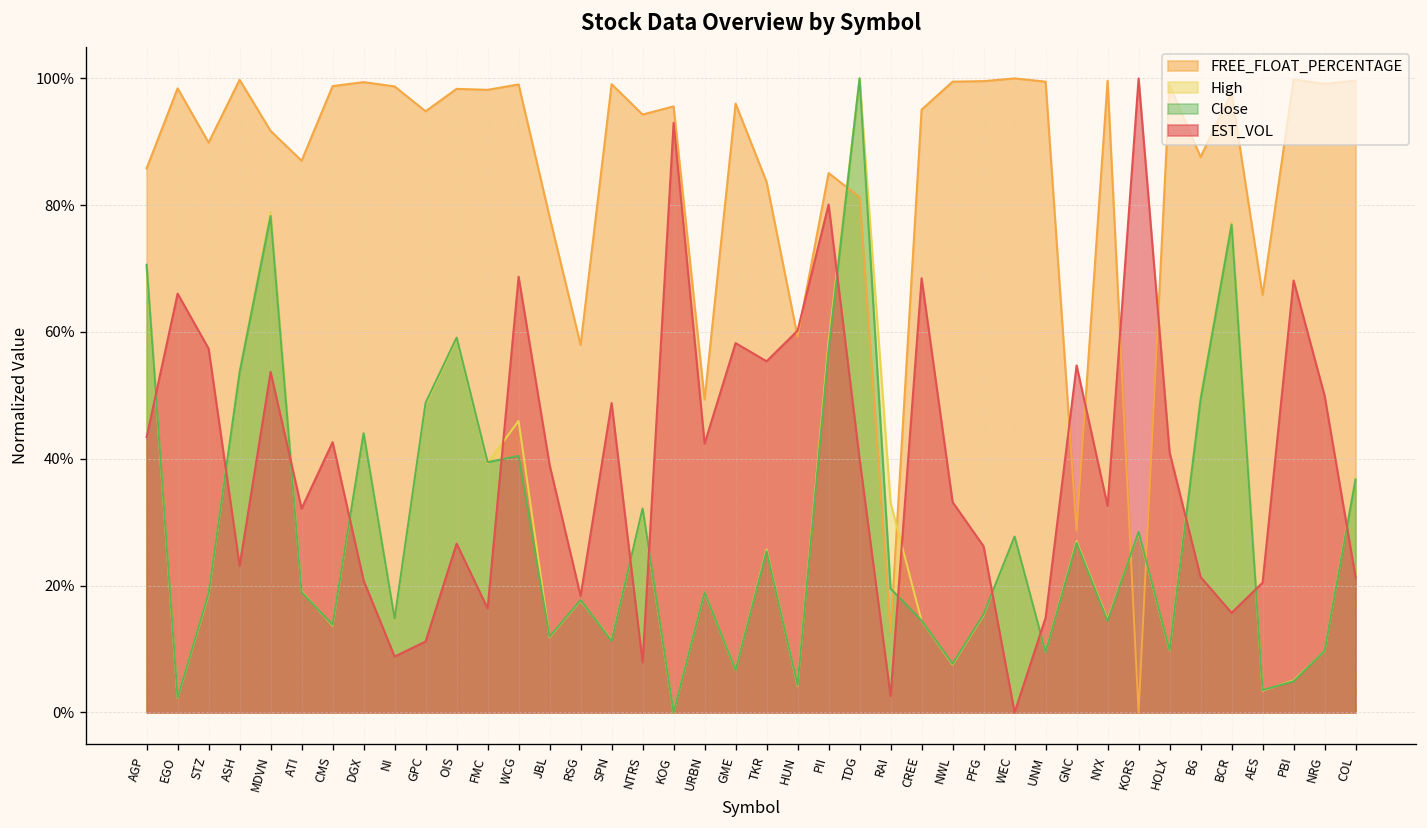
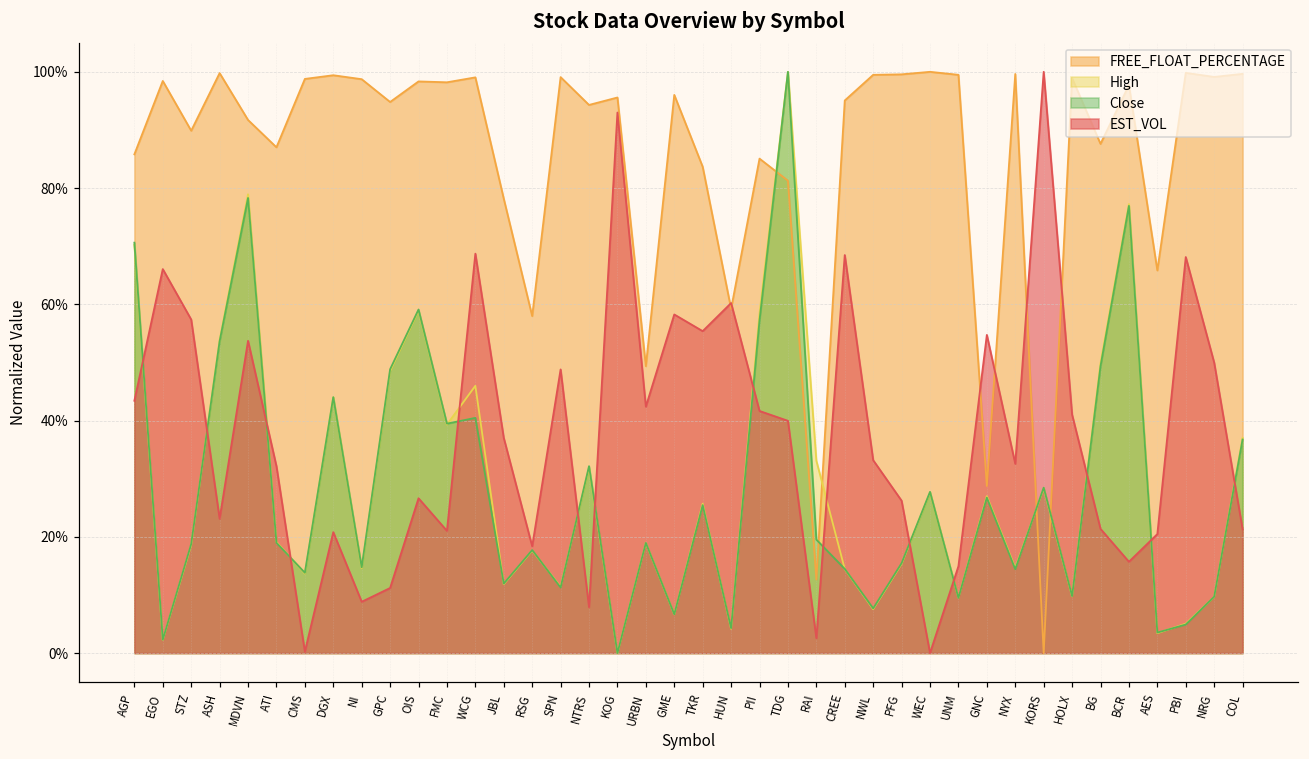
EST_VOL, CMS: 43% -> 0%
EST_VOL, FMC: 16% -> 21%
EST_VOL, JBL: 39% -> 37%
EST_VOL, PII: 80% -> 42%
